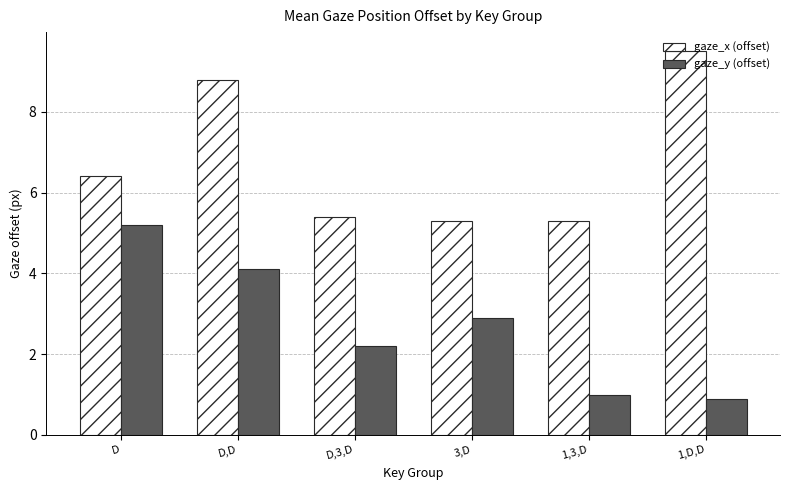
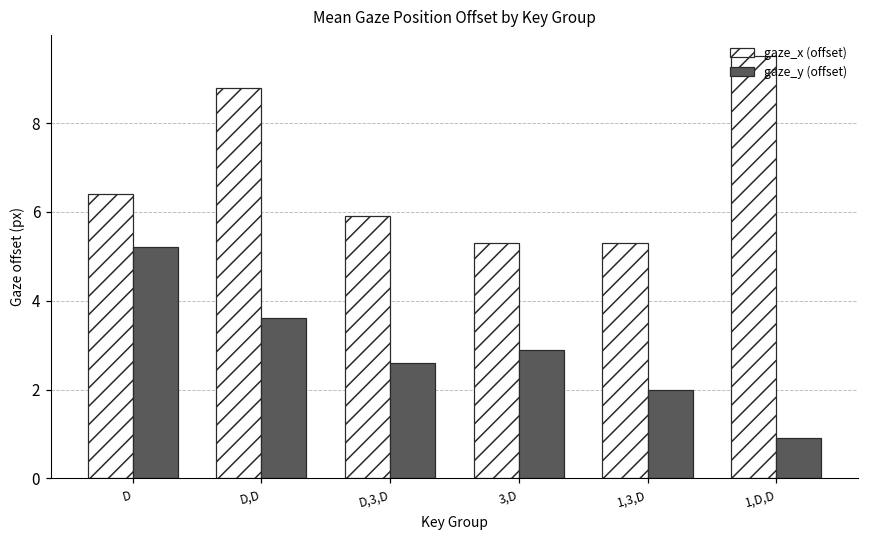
gaze_y (offset), D,D: 4.1 -> 3.6
gaze_x (offset), D,3,D: 5.4 -> 5.9
gaze_y (offset), D,3,D: 2.2 -> 2.6
gaze_y (offset), 1,3,D: 1.0 -> 2.0
